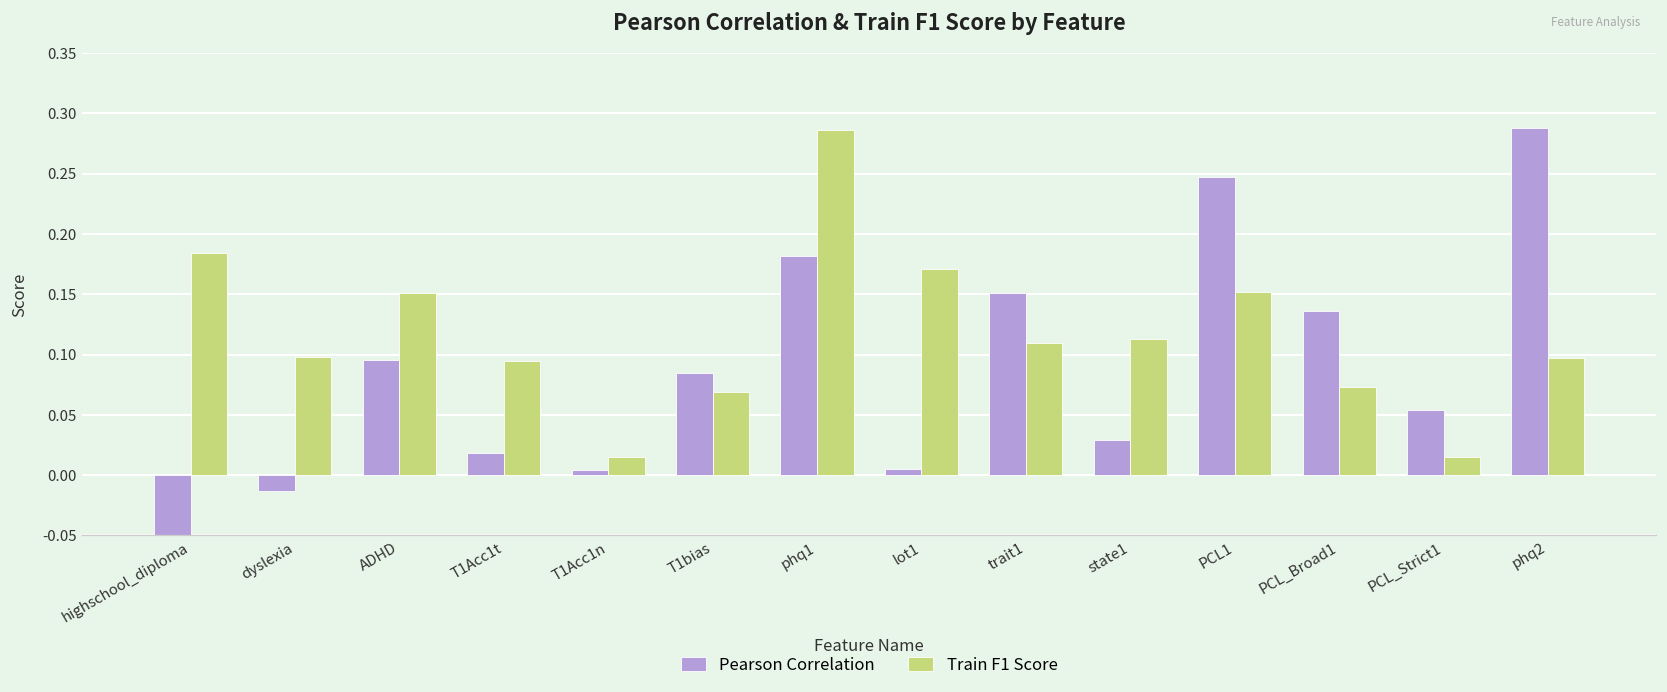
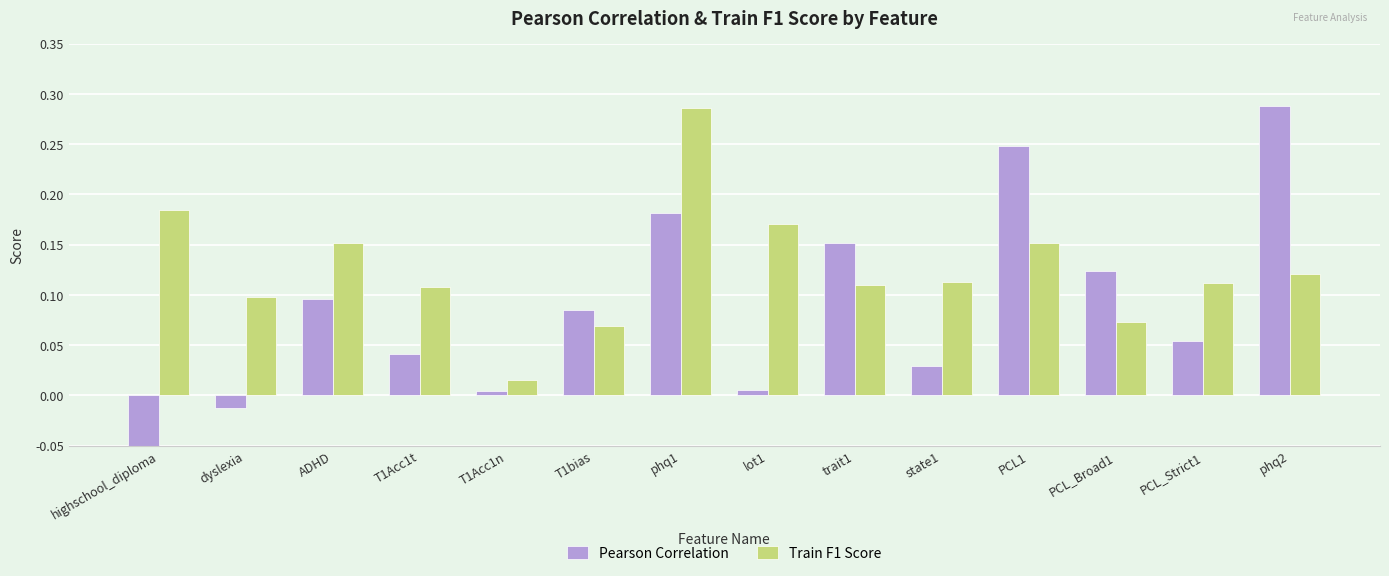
Pearson Correlation, T1Acc1t: 0.018 -> 0.041
Train F1 Score, T1Acc1t: 0.095 -> 0.108
Pearson Correlation, PCL_Broad1: 0.136 -> 0.124
Train F1 Score, PCL_Strict1: 0.015 -> 0.112
Train F1 Score, phq2: 0.097 -> 0.121
